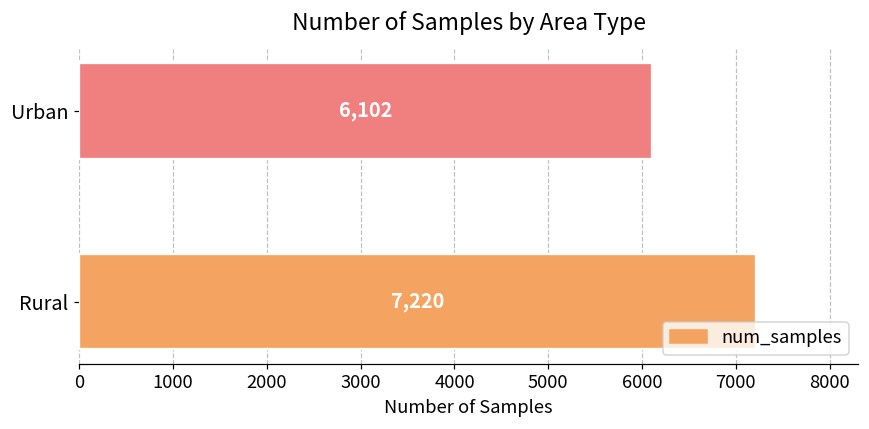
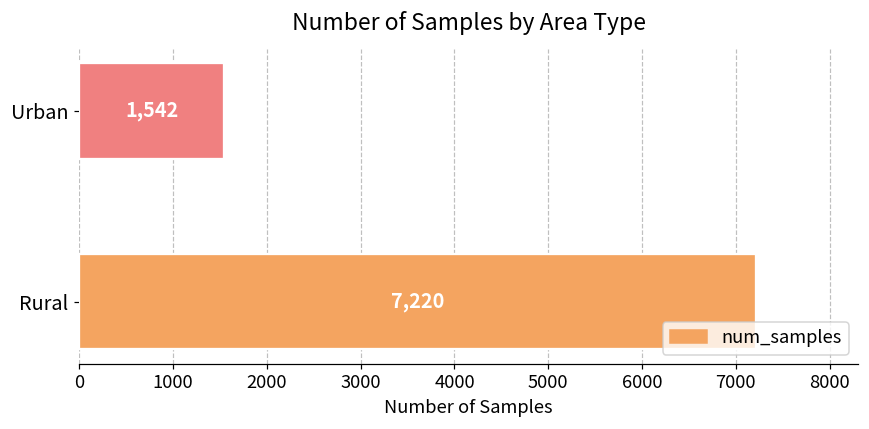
Urban: 6,102 -> 1,542
